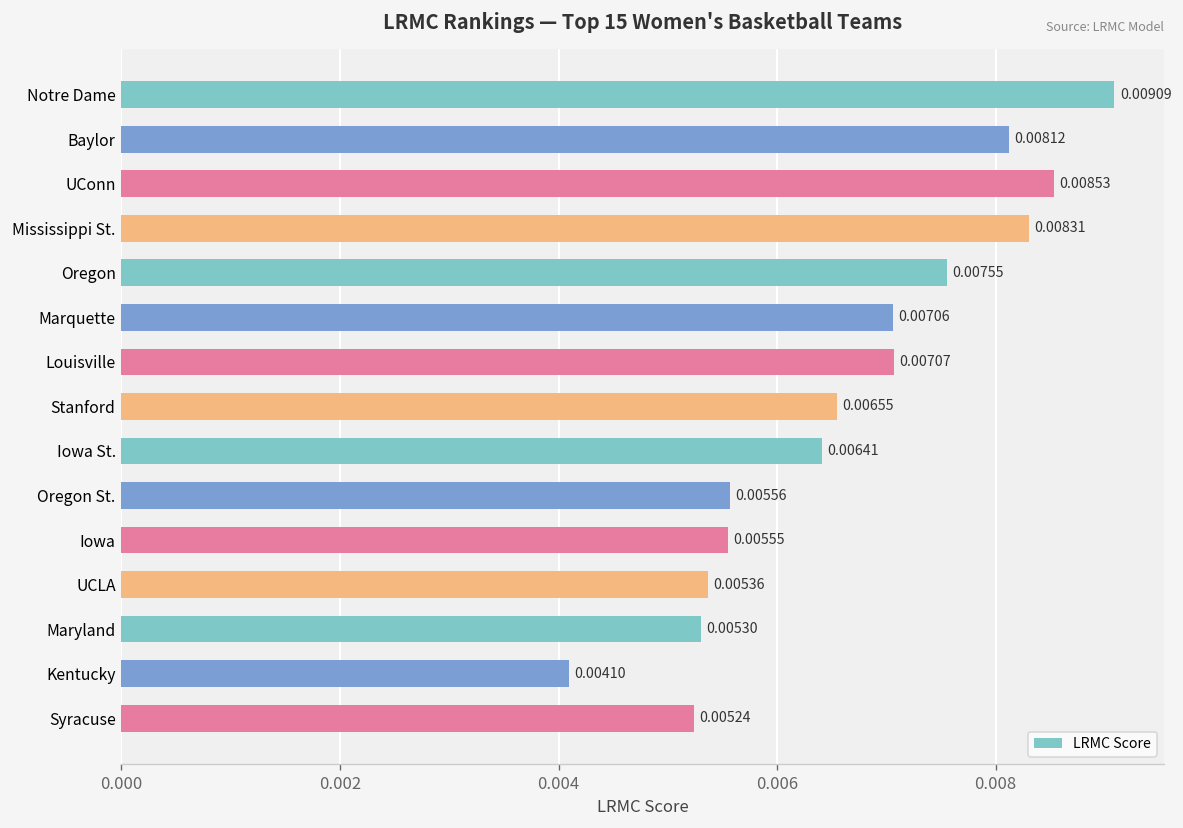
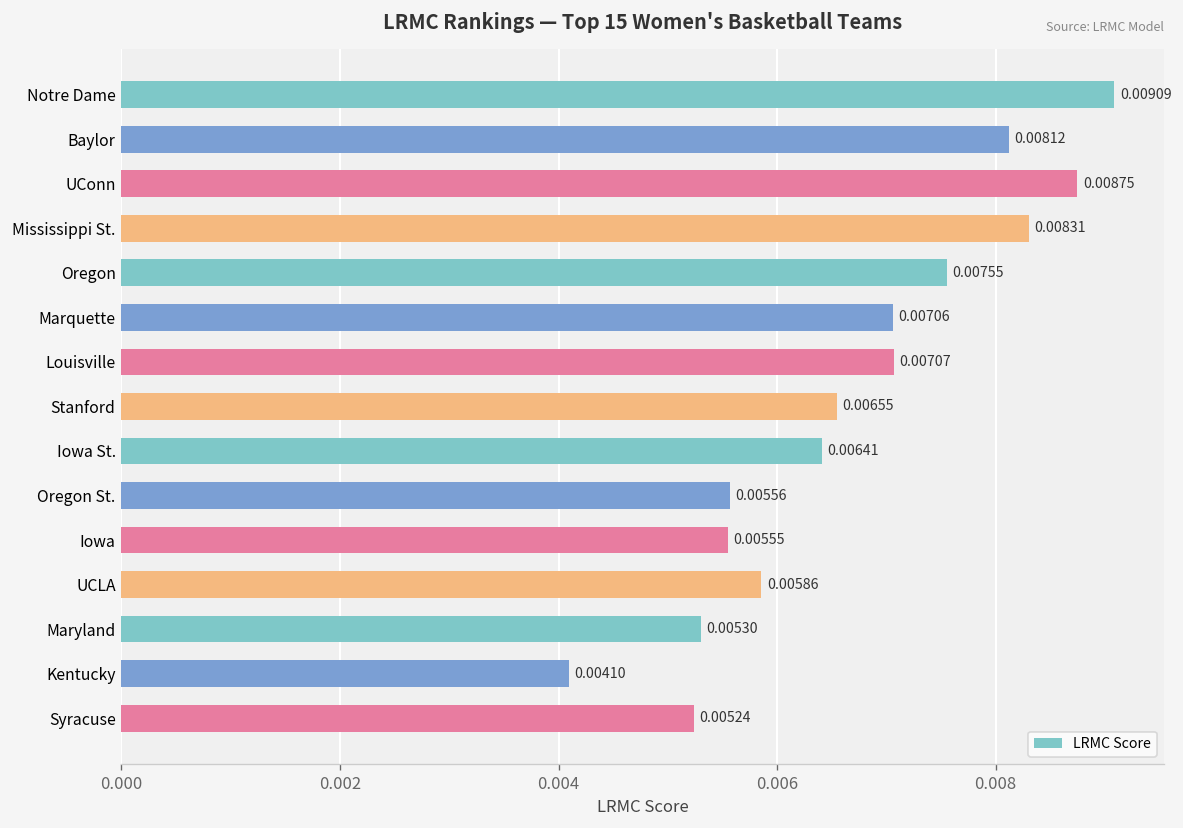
UConn: 0.00853 -> 0.00875
UCLA: 0.00536 -> 0.00586
